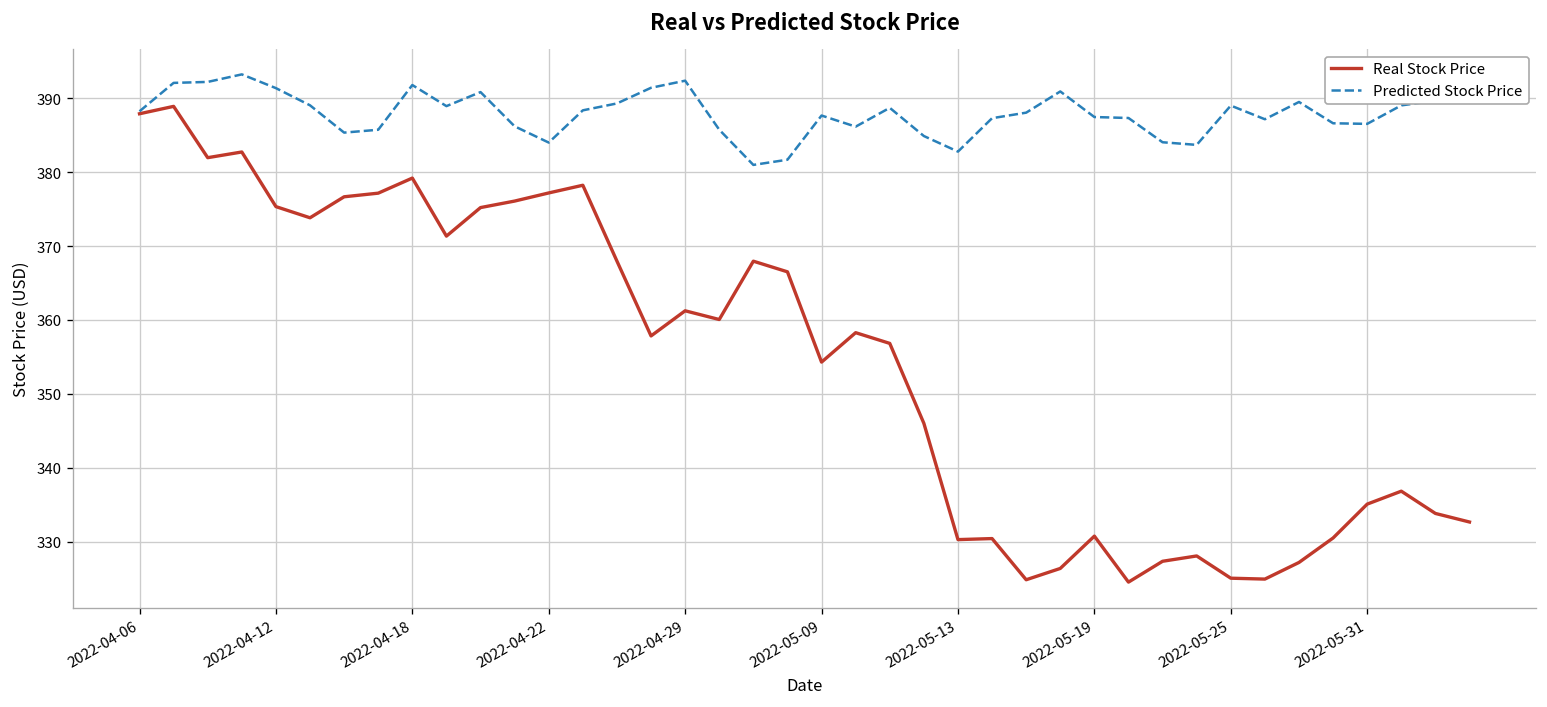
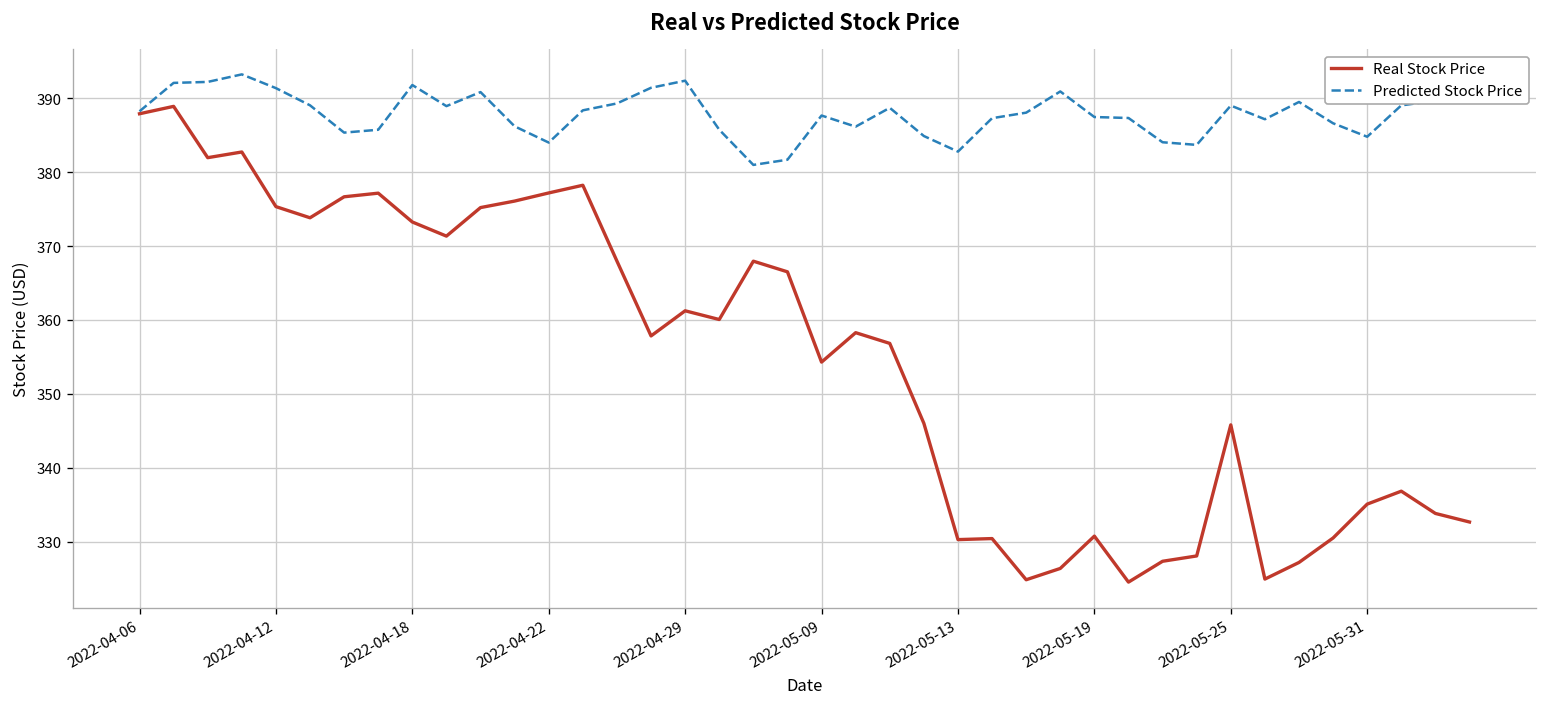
Real Stock Price, 2022-04-18: 379 -> 373
Real Stock Price, 2022-05-25: 325 -> 346
Predicted Stock Price, 2022-05-31: 387 -> 385
